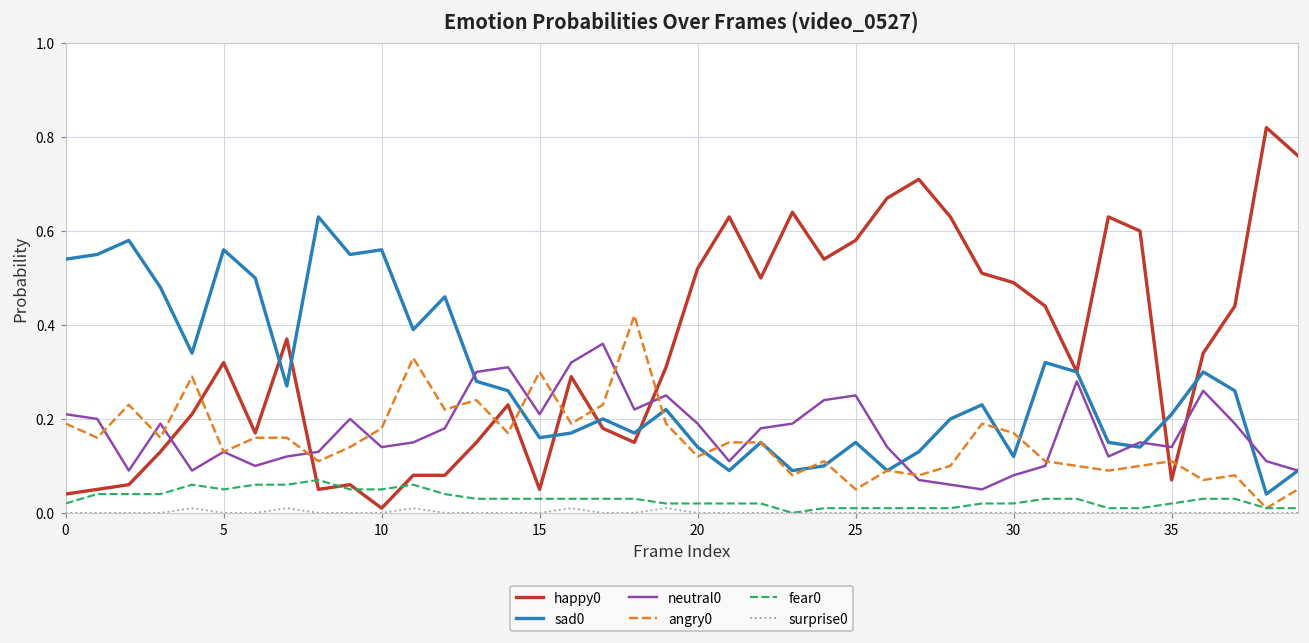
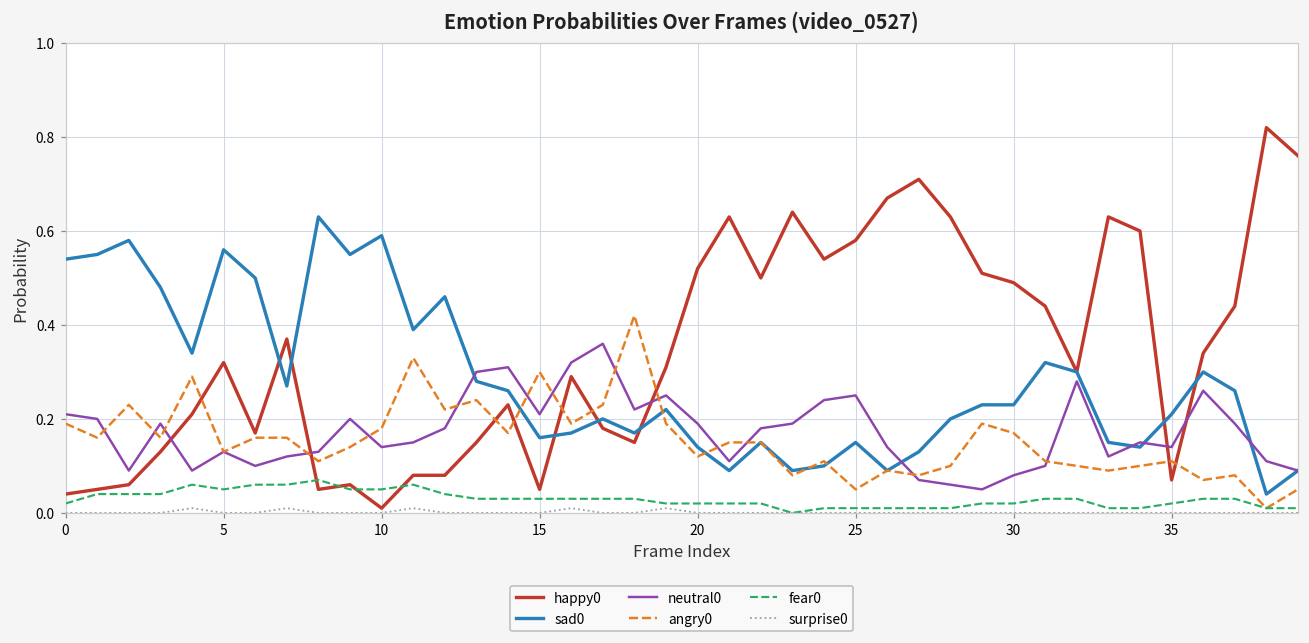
sad0, 10: 0.56 -> 0.59
sad0, 30: 0.12 -> 0.23
